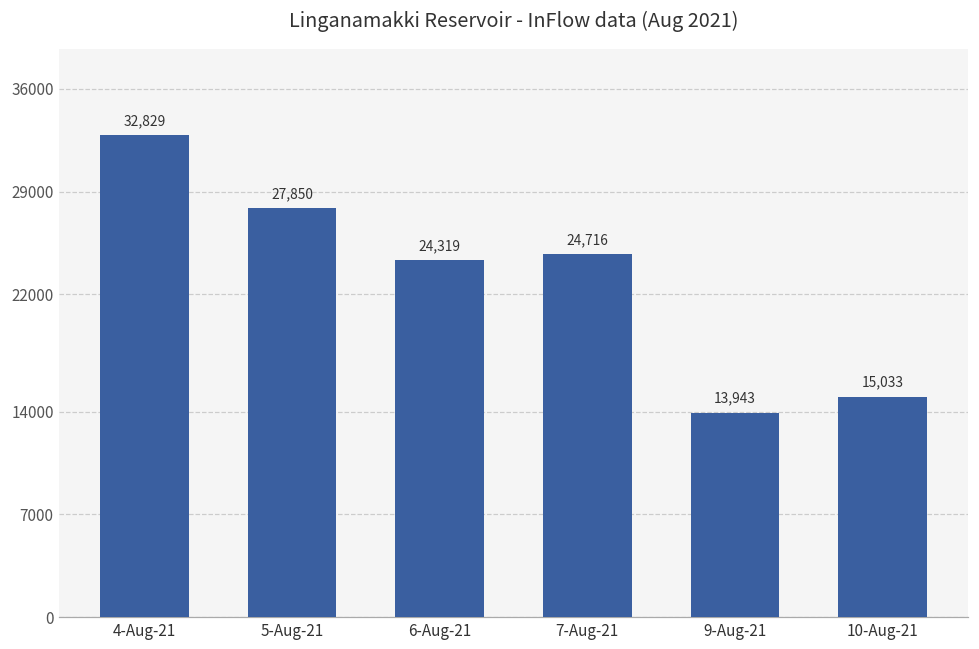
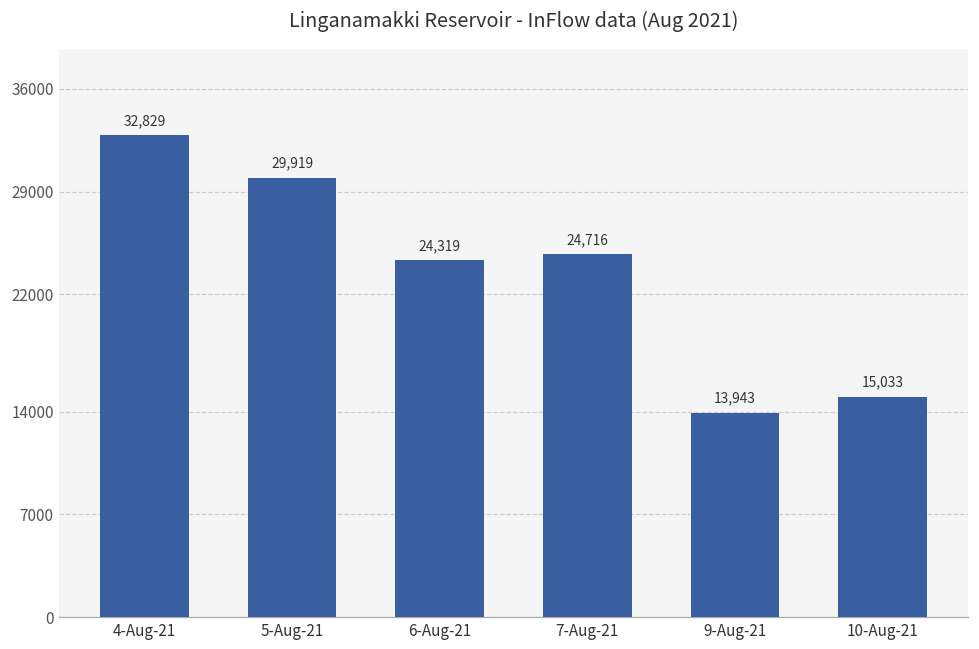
5-Aug-21: 27,850 -> 29,919
